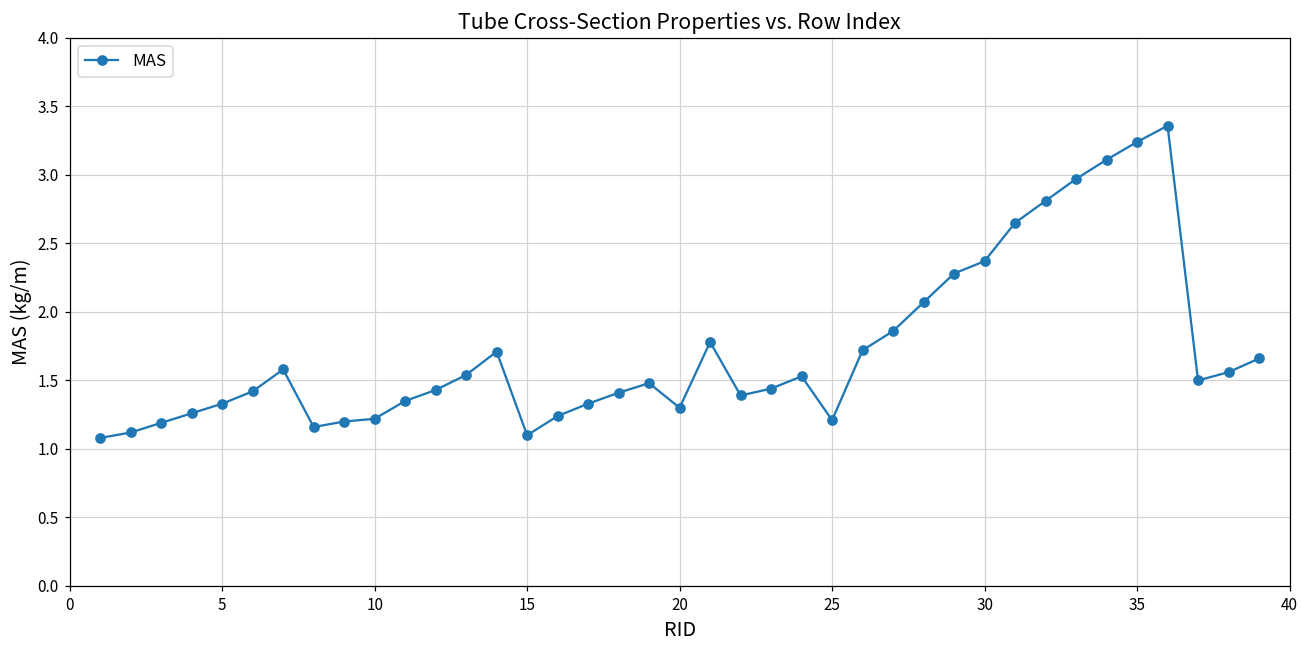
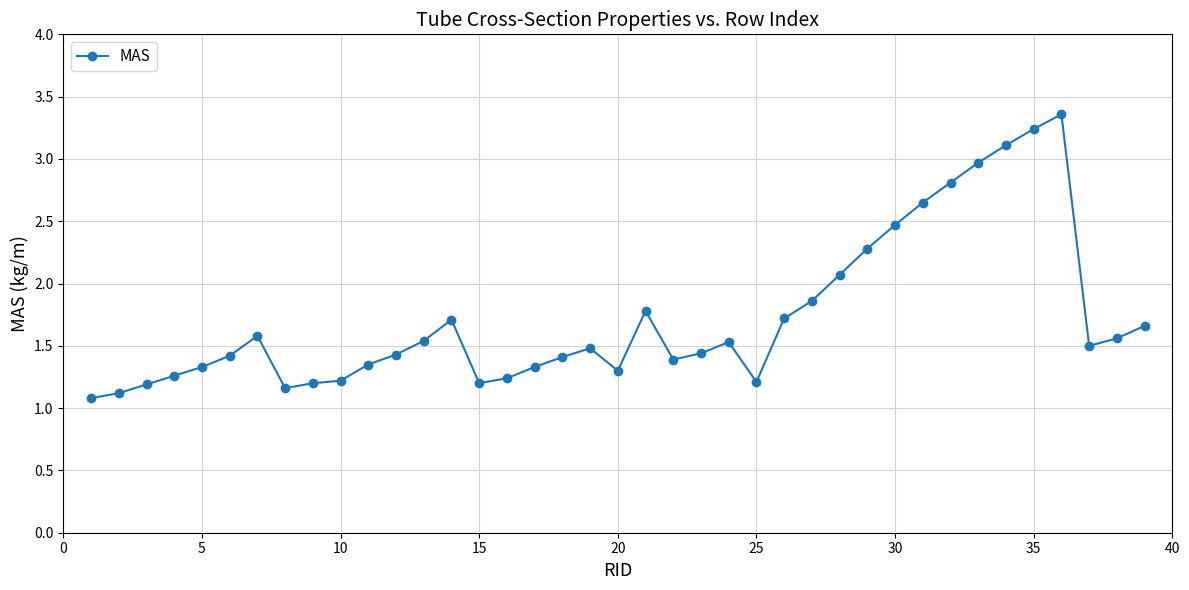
15: 1.1 -> 1.2
30: 2.37 -> 2.47
